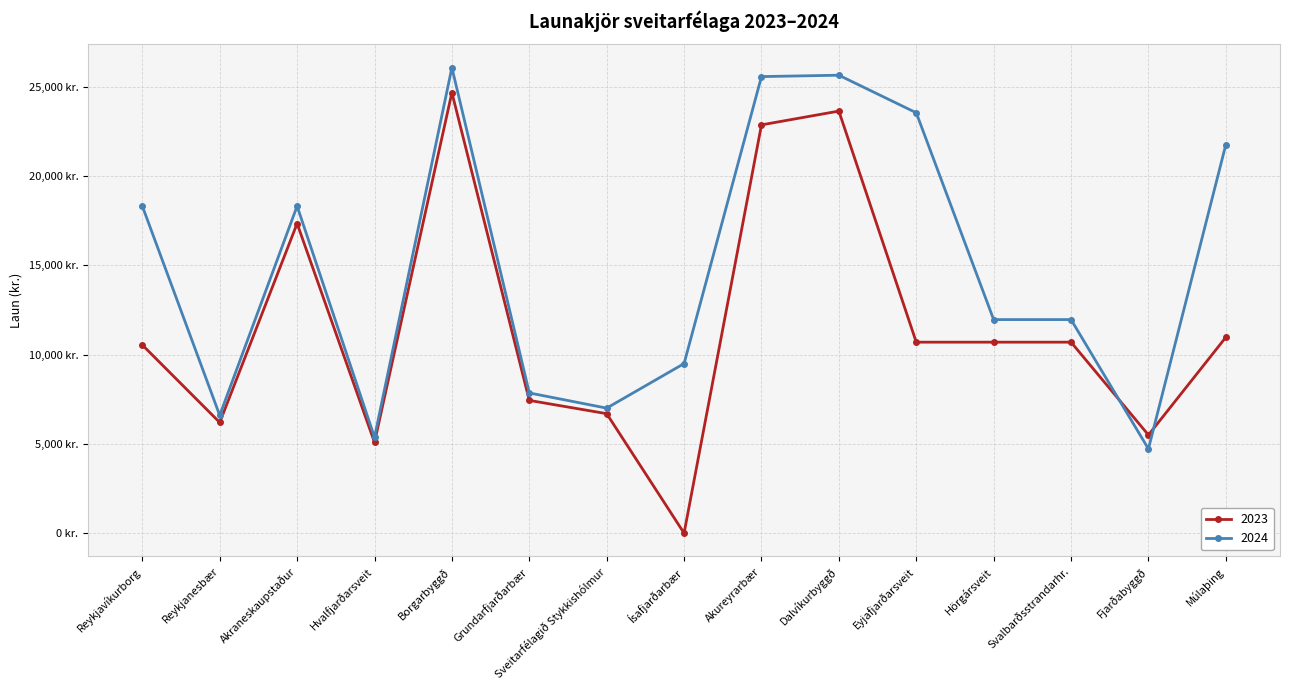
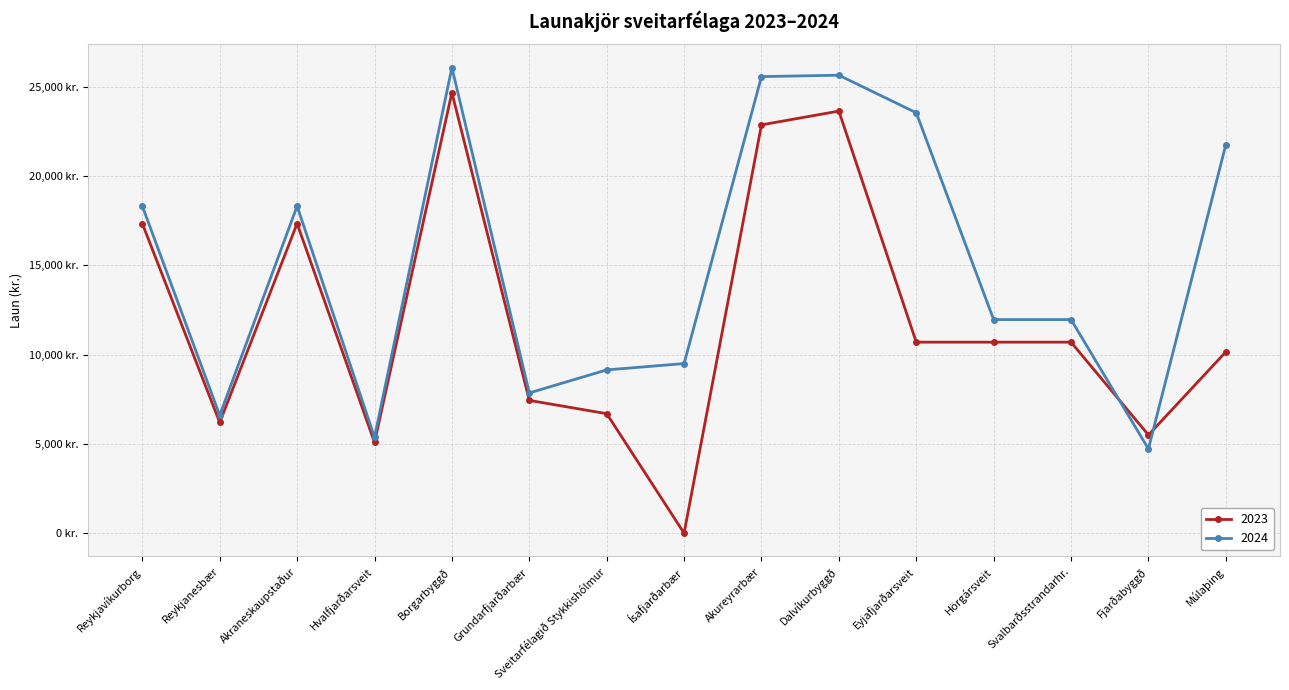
2023, Reykjavíkurborg: 10,500 kr. -> 17,300 kr.
2024, Sveitarfélagið Stykkishólmur: 7,000 kr. -> 9,100 kr.
2023, Múlaþing: 11,000 kr. -> 10,200 kr.
